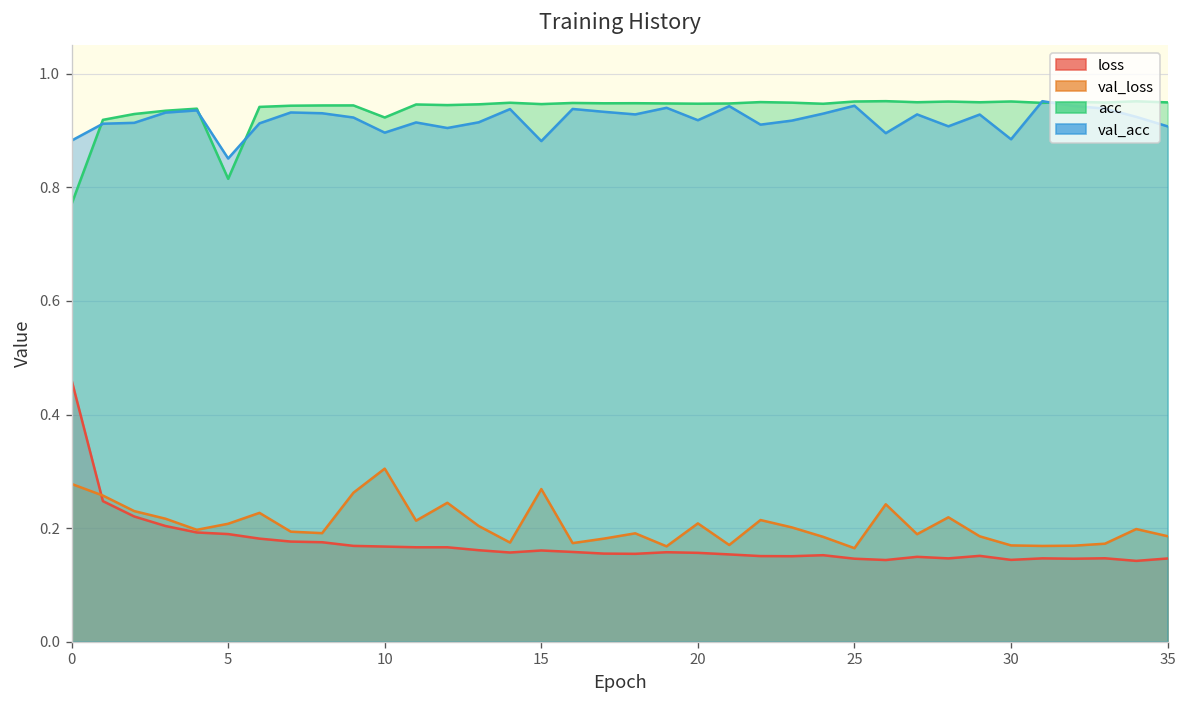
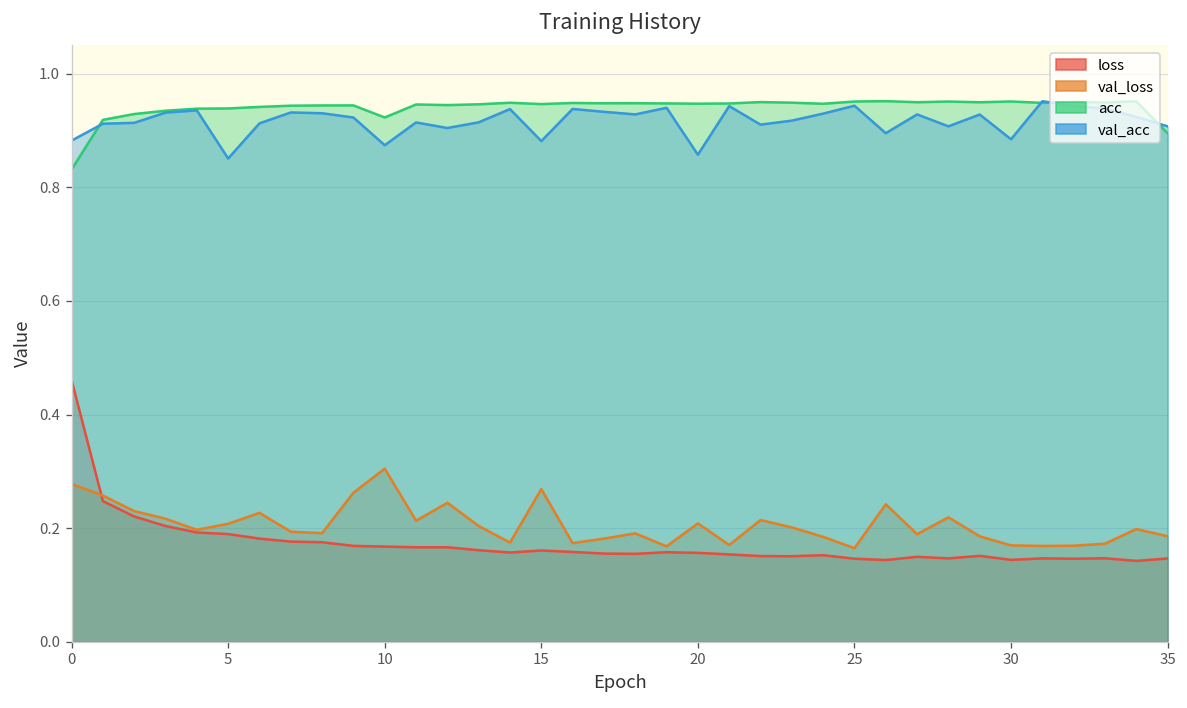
acc, 0: 0.77 -> 0.83
acc, 5: 0.82 -> 0.94
val_acc, 10: 0.90 -> 0.87
val_acc, 20: 0.92 -> 0.86
acc, 35: 0.95 -> 0.90
